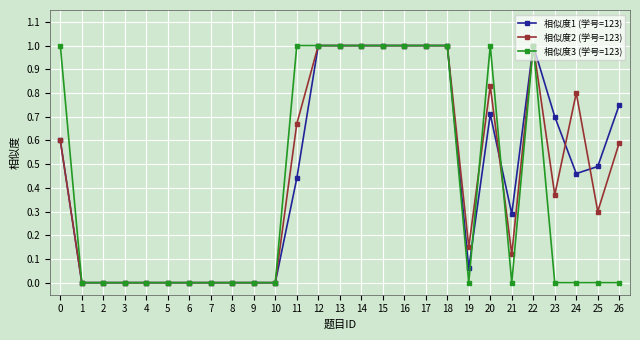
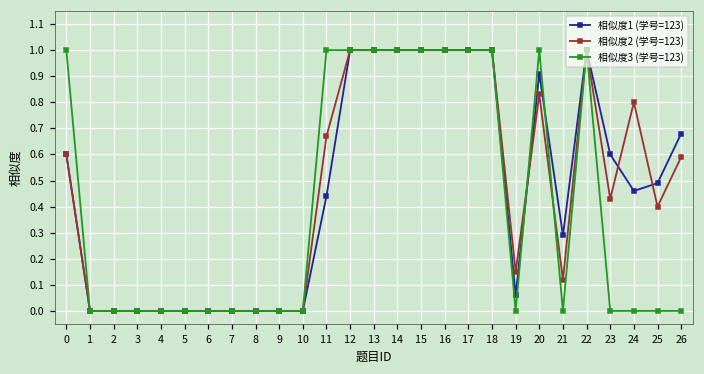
相似度1 (学号=123), 20: 0.71 -> 0.91
相似度1 (学号=123), 23: 0.7 -> 0.6
相似度2 (学号=123), 23: 0.37 -> 0.43
相似度2 (学号=123), 25: 0.3 -> 0.4
相似度1 (学号=123), 26: 0.75 -> 0.68
